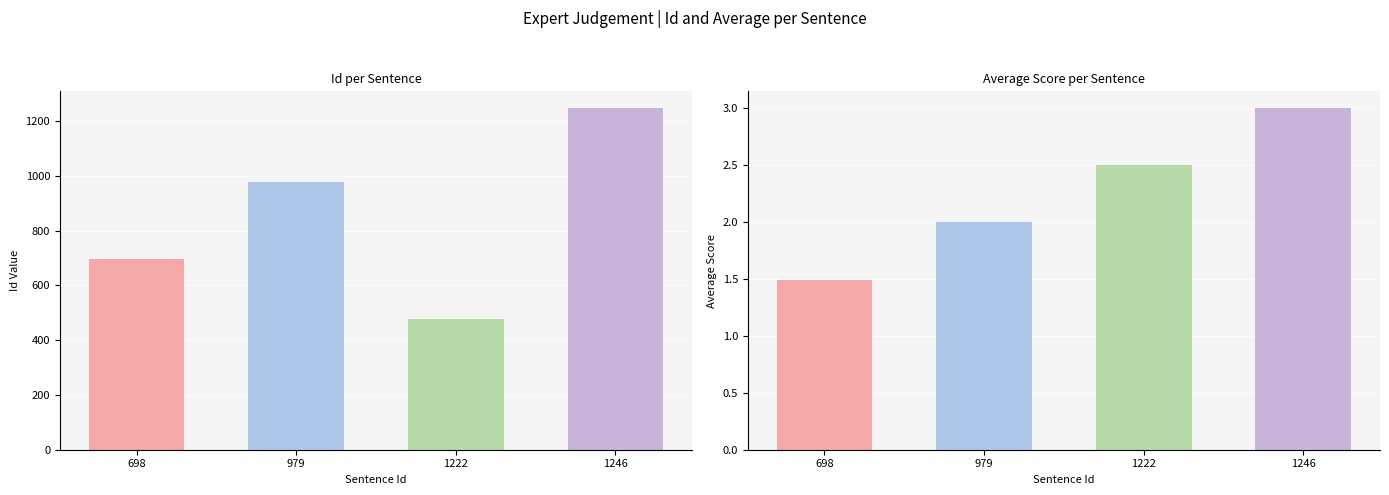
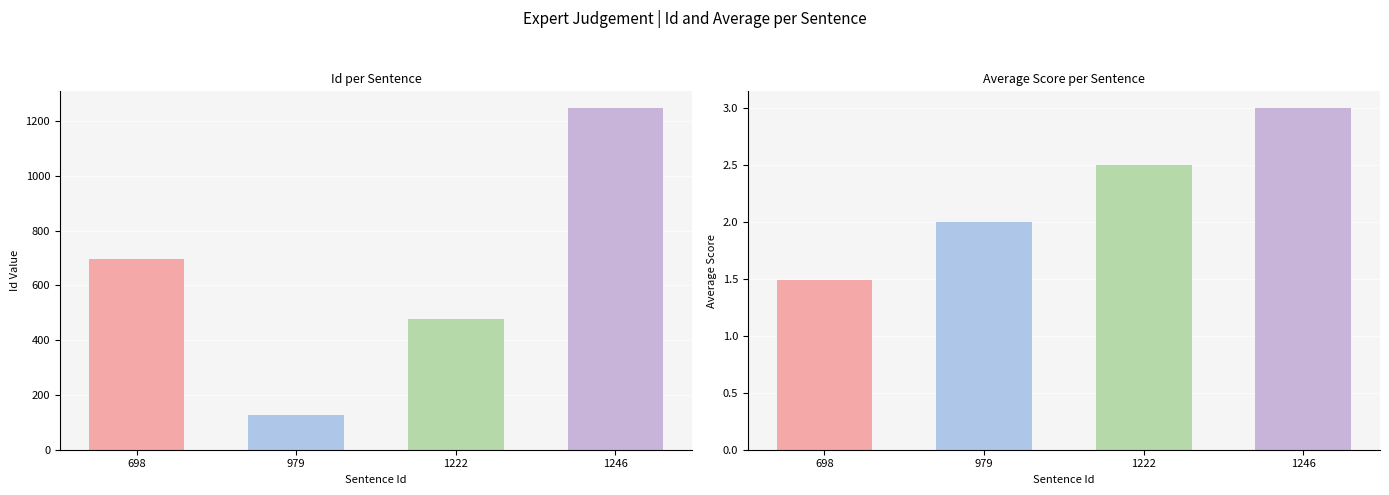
Id per Sentence, 979: 980 -> 130
